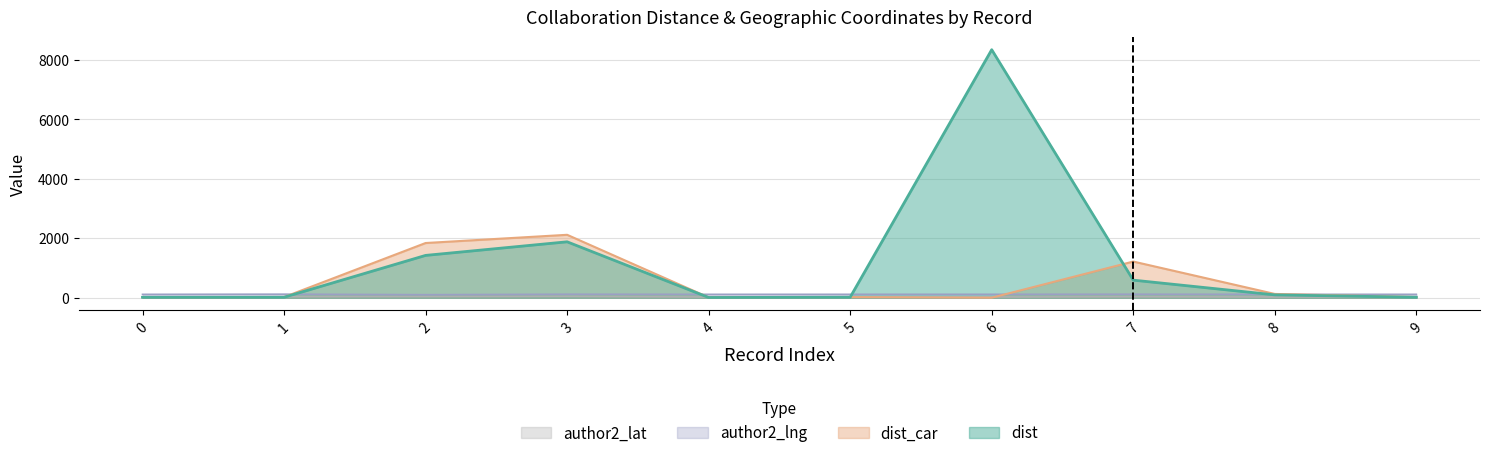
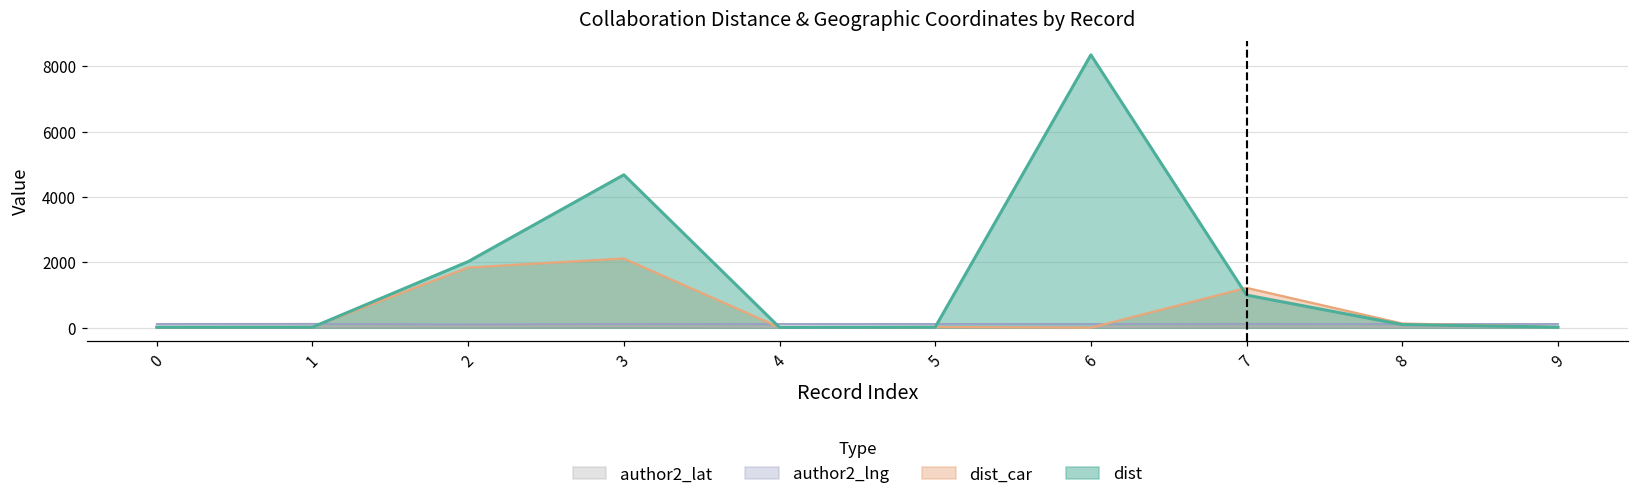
dist, 2: 1400 -> 2000
dist, 3: 1900 -> 4700
dist, 7: 600 -> 1000
